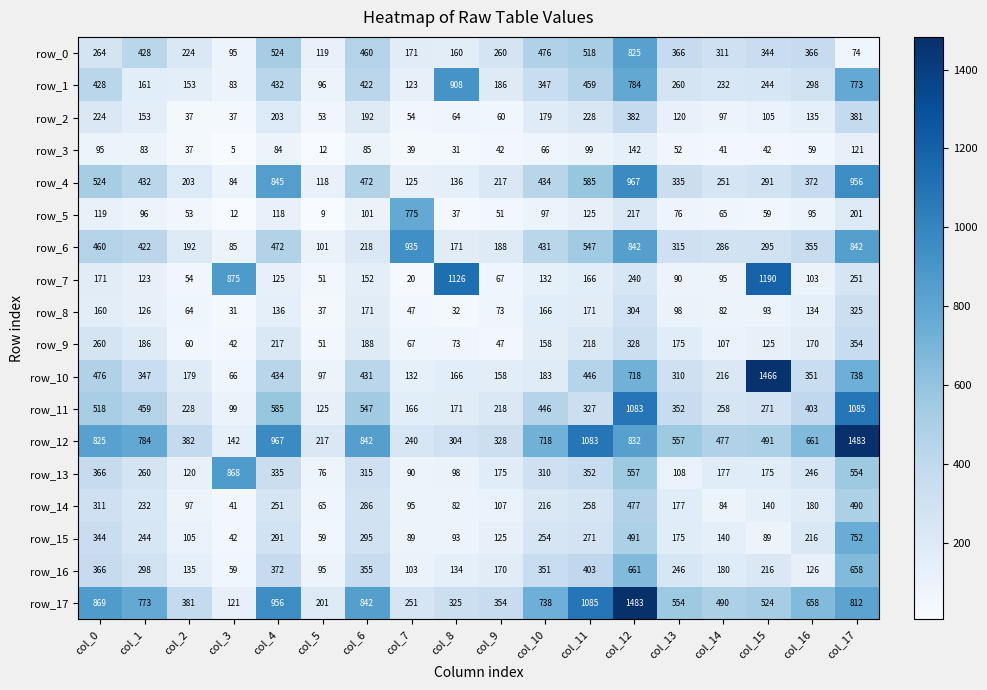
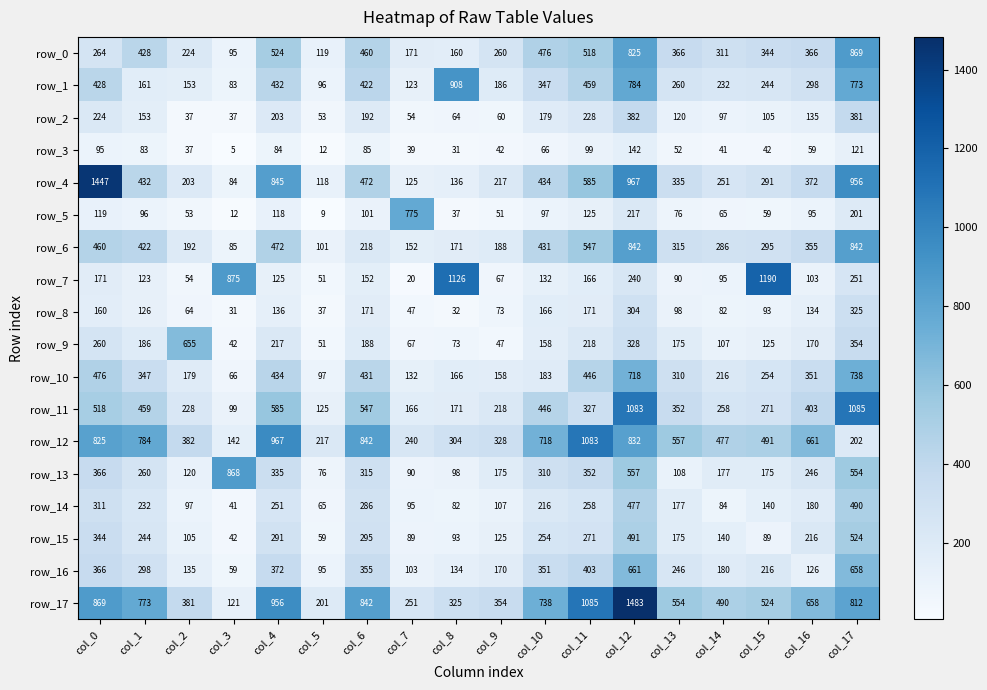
row_0, col_17: 74 -> 869
row_4, col_0: 524 -> 1447
row_6, col_7: 935 -> 152
row_9, col_2: 60 -> 655
row_10, col_15: 1466 -> 254
row_12, col_17: 1483 -> 202
row_15, col_17: 752 -> 524
